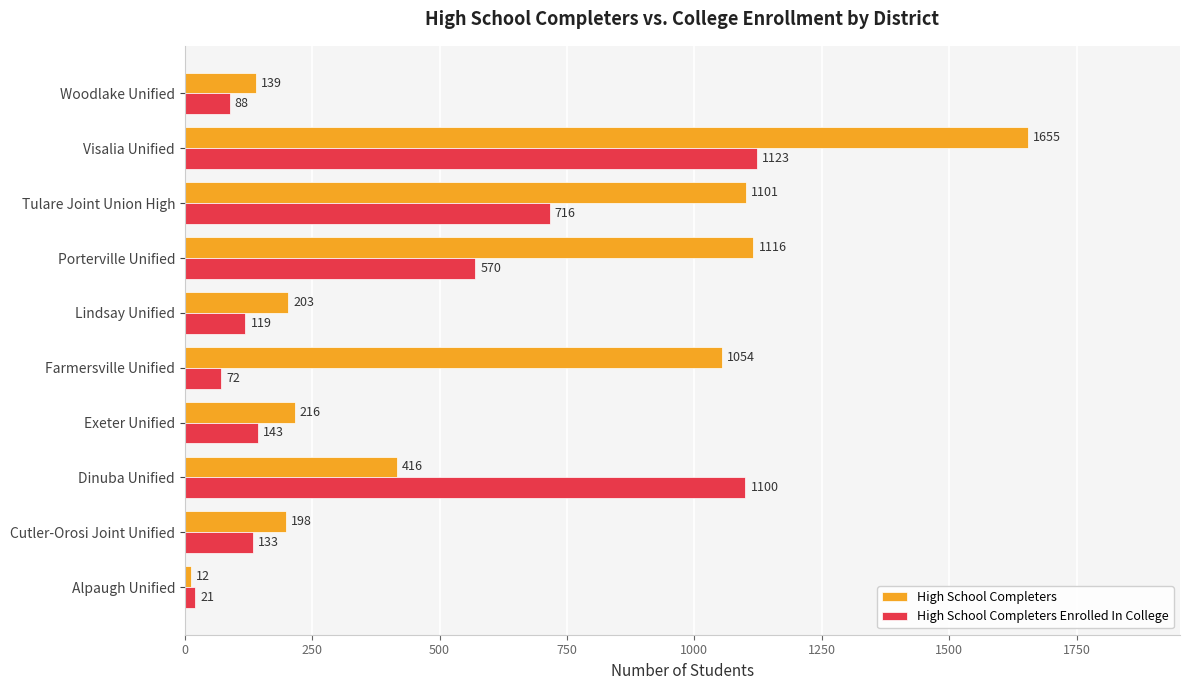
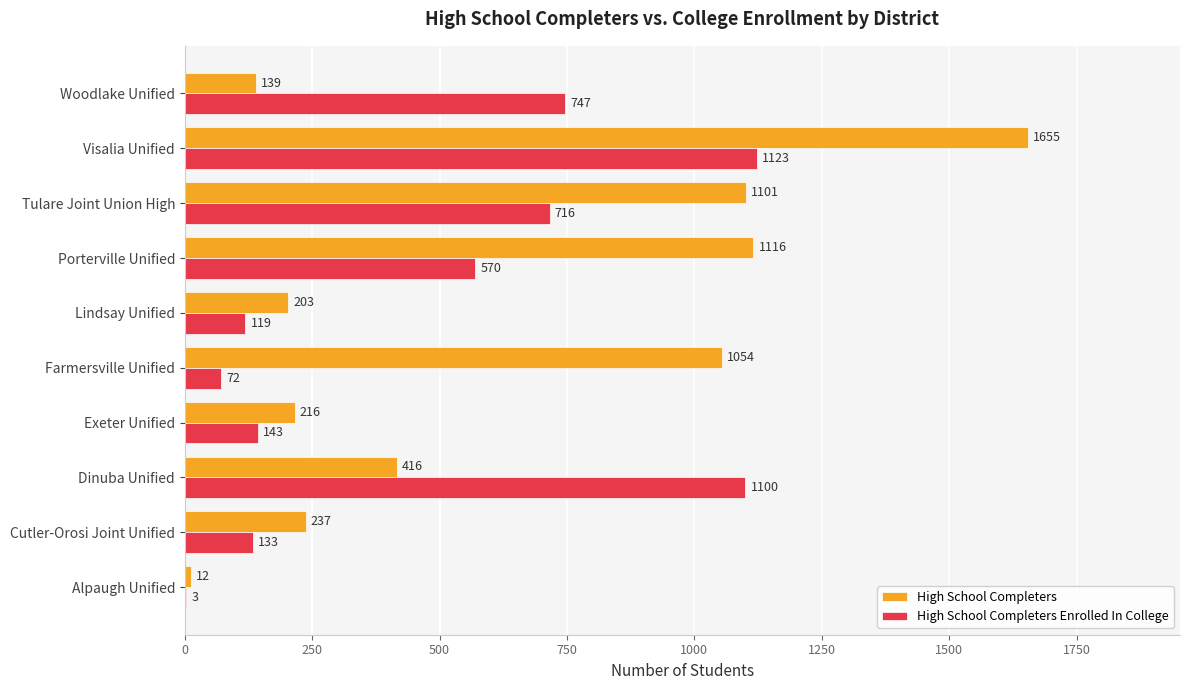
High School Completers Enrolled In College, Woodlake Unified: 88 -> 747
High School Completers, Cutler-Orosi Joint Unified: 198 -> 237
High School Completers Enrolled In College, Alpaugh Unified: 21 -> 3
